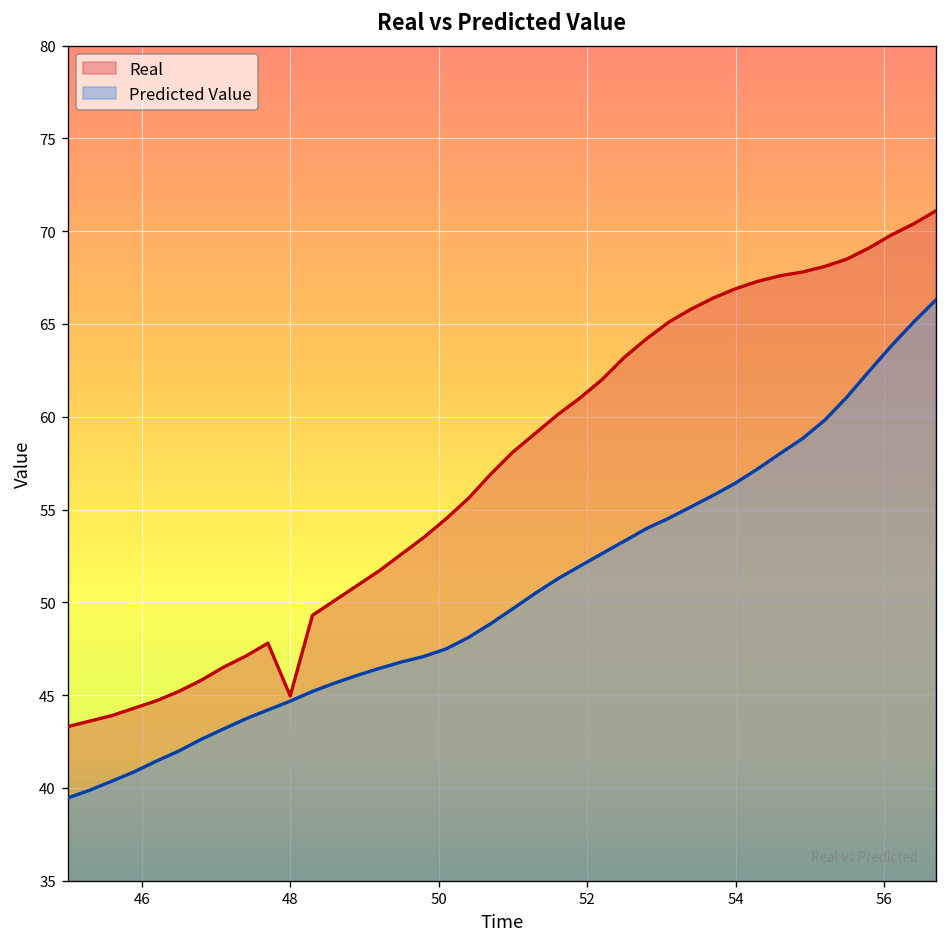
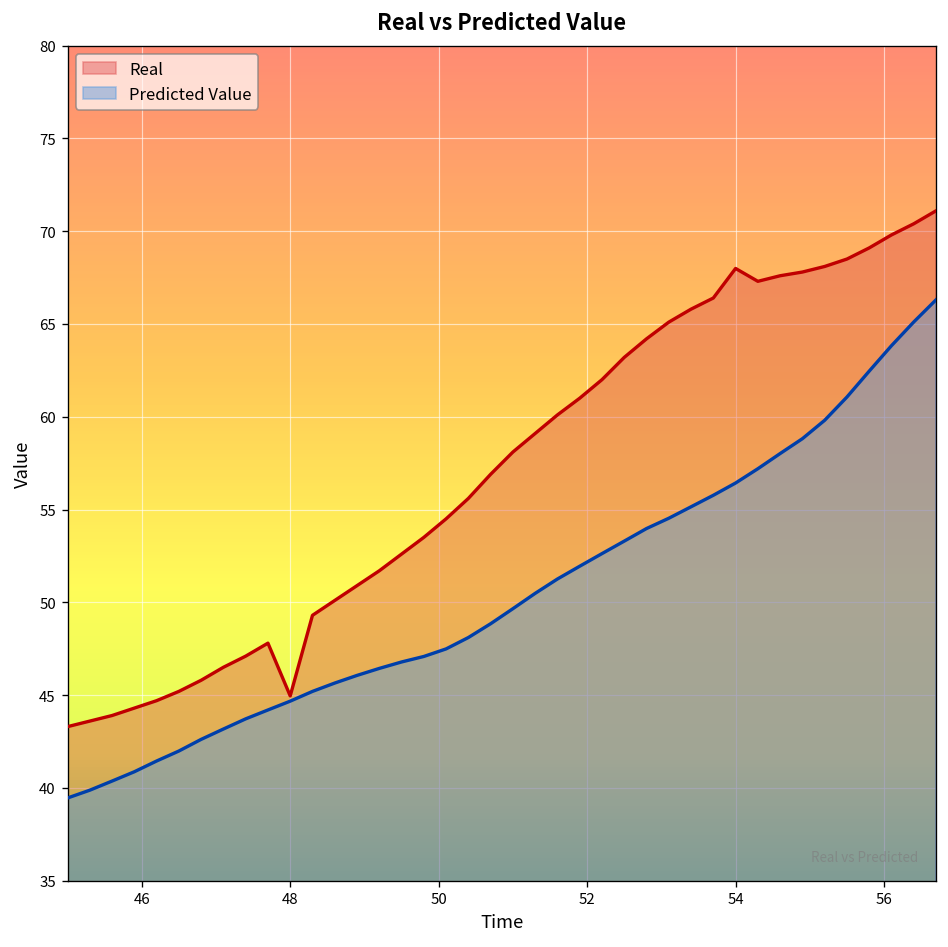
Real, 54: 66.9 -> 68.0
